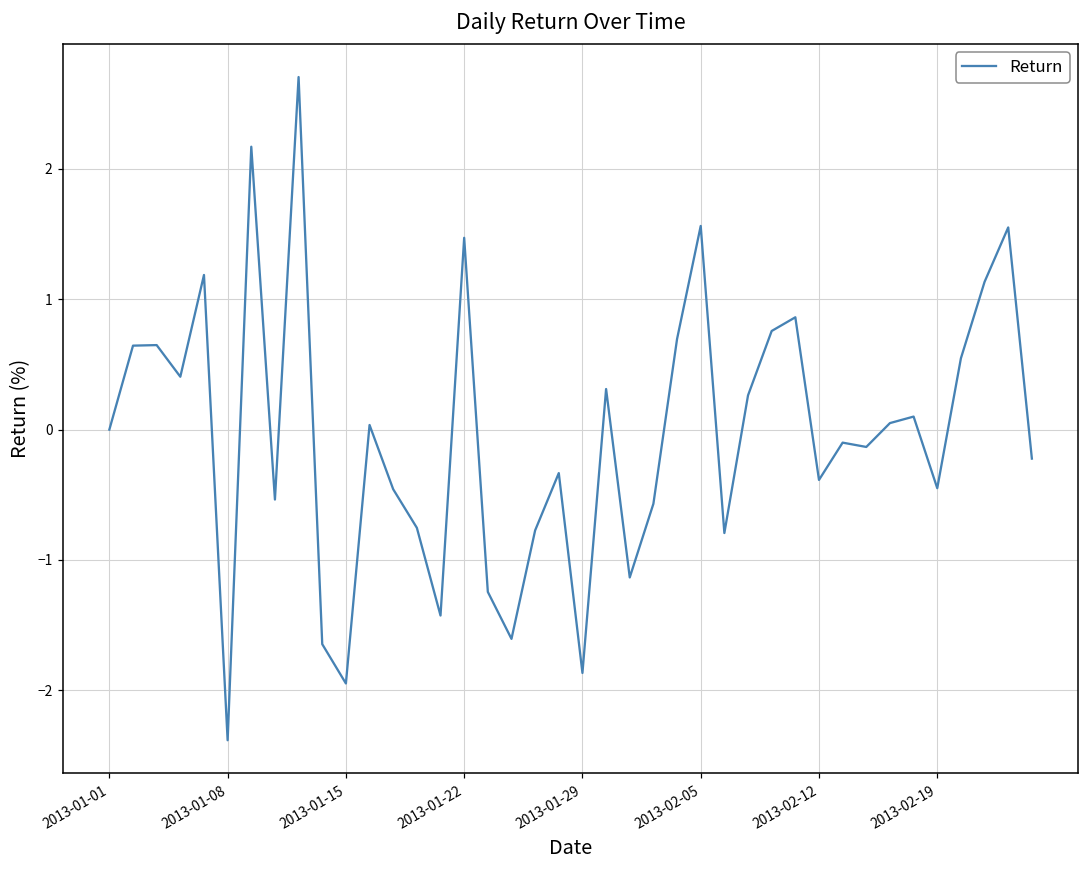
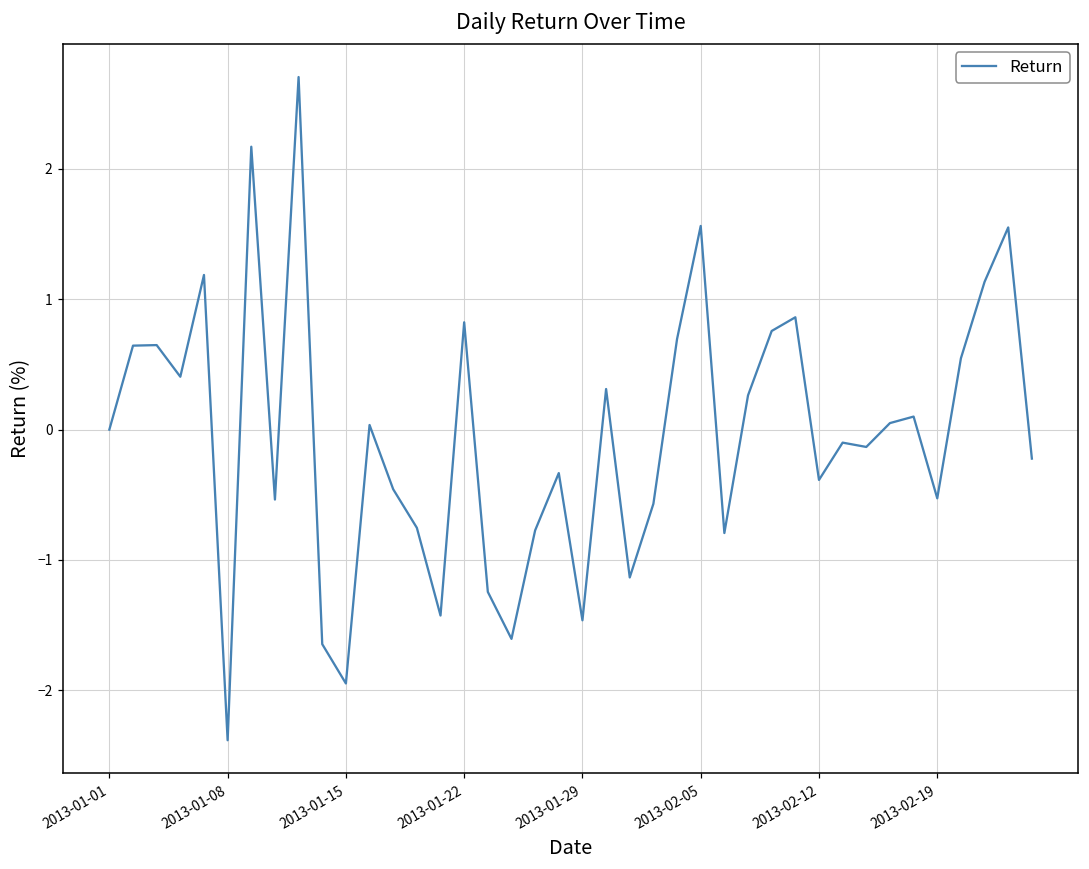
2013-01-22: 1.47 -> 0.82
2013-01-29: -1.87 -> -1.46
2013-02-19: -0.45 -> -0.53
